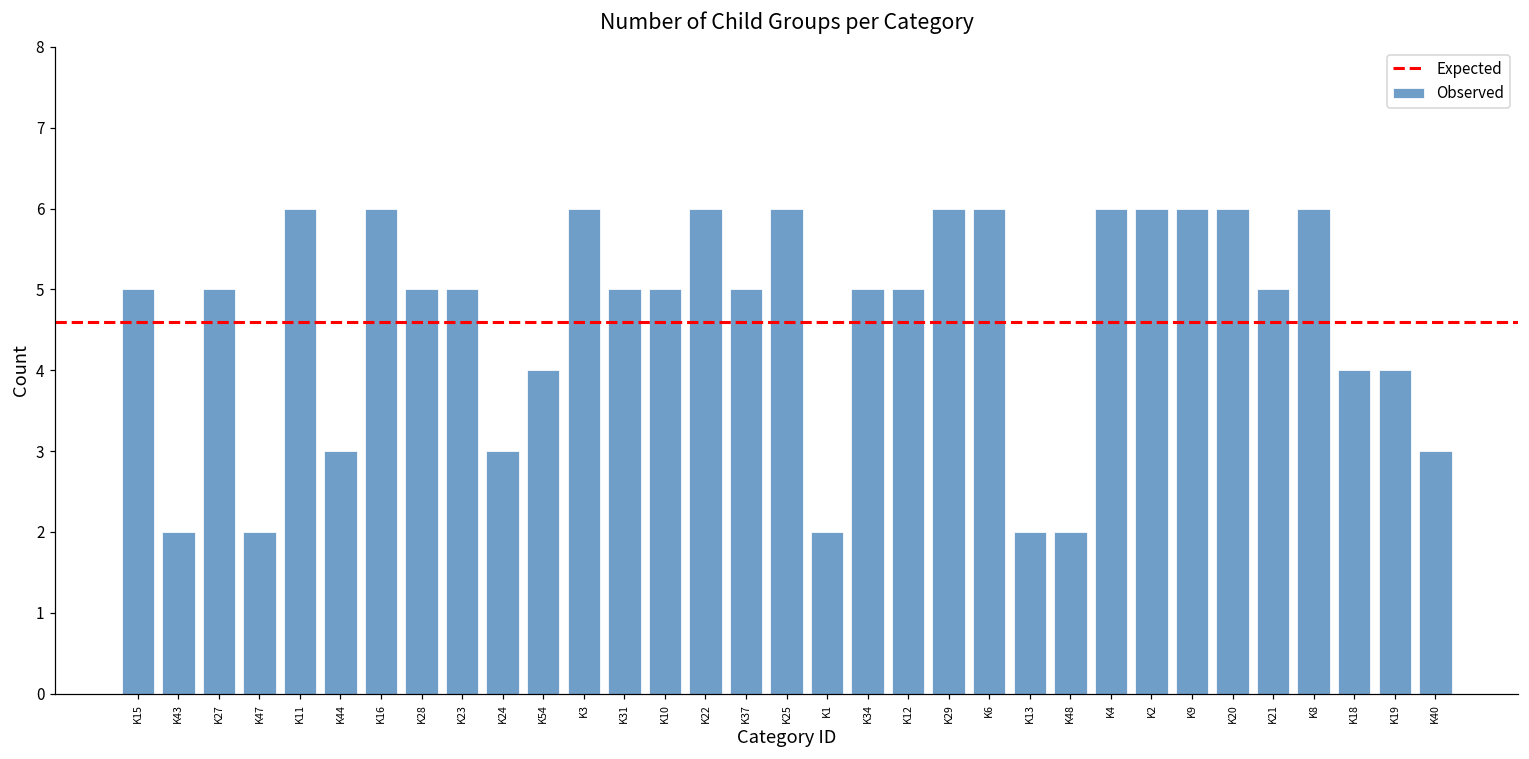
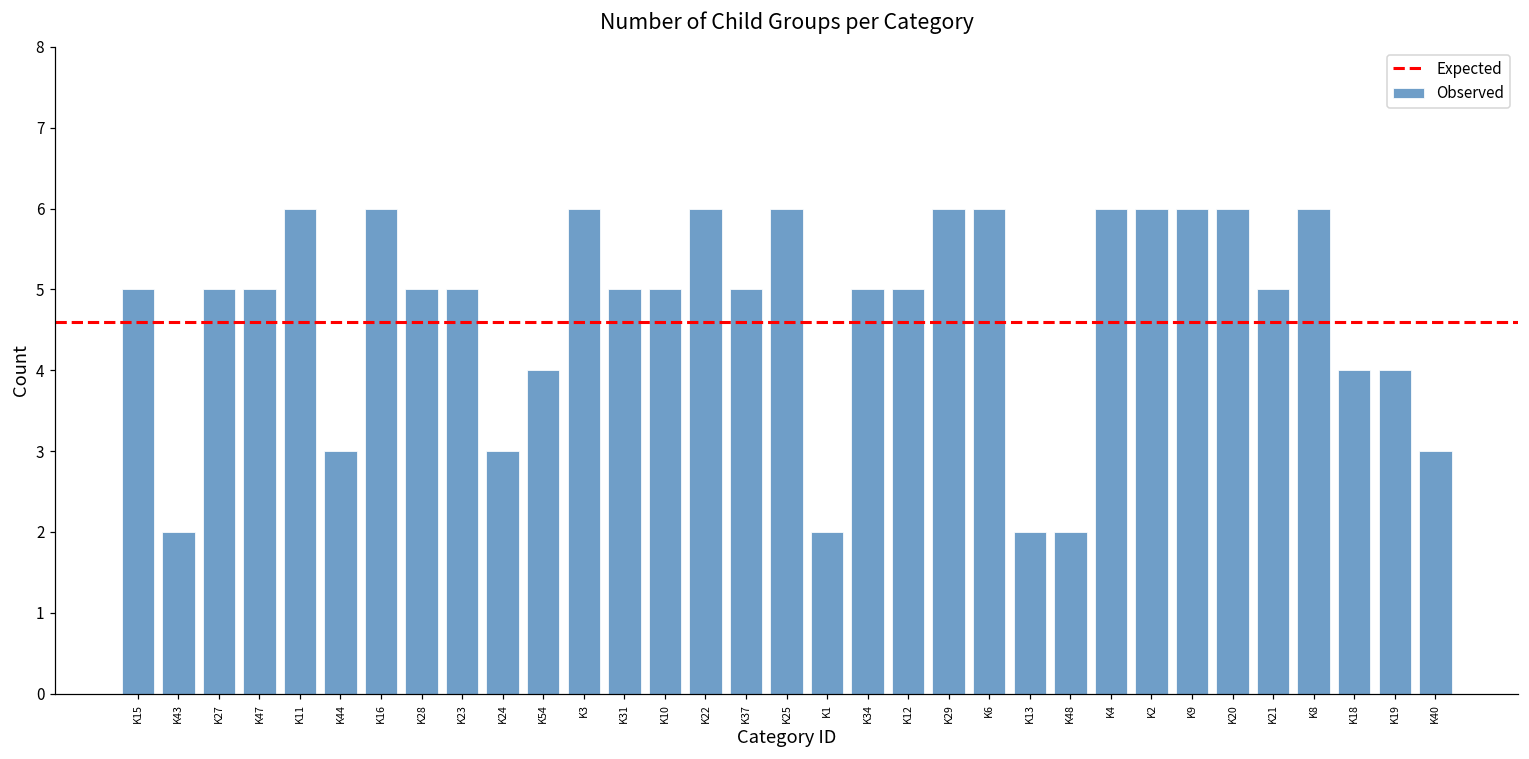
K47: 2 -> 5
